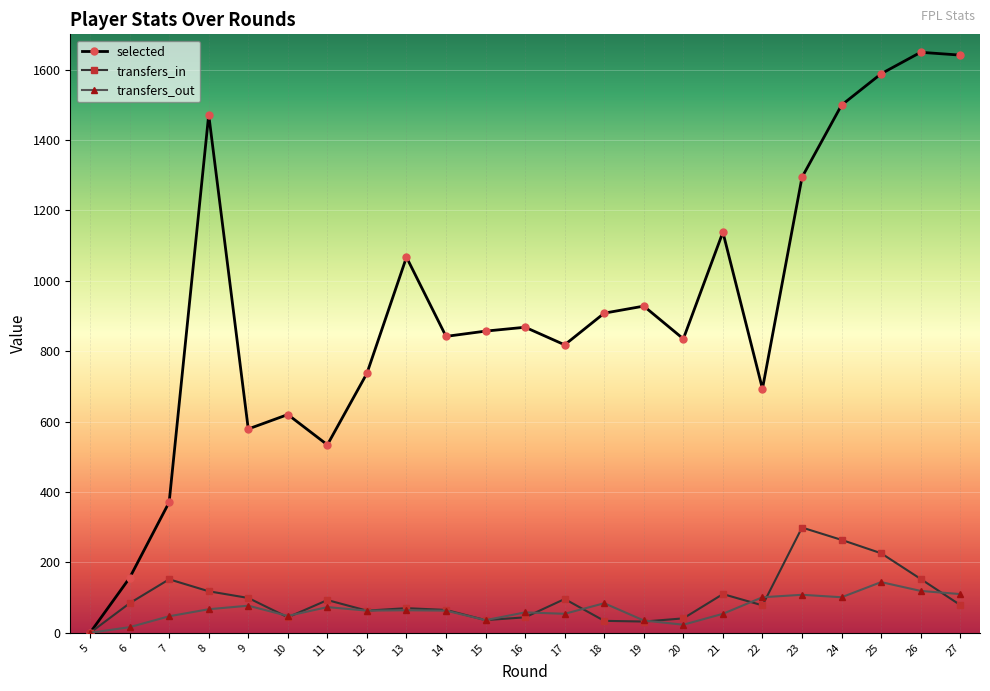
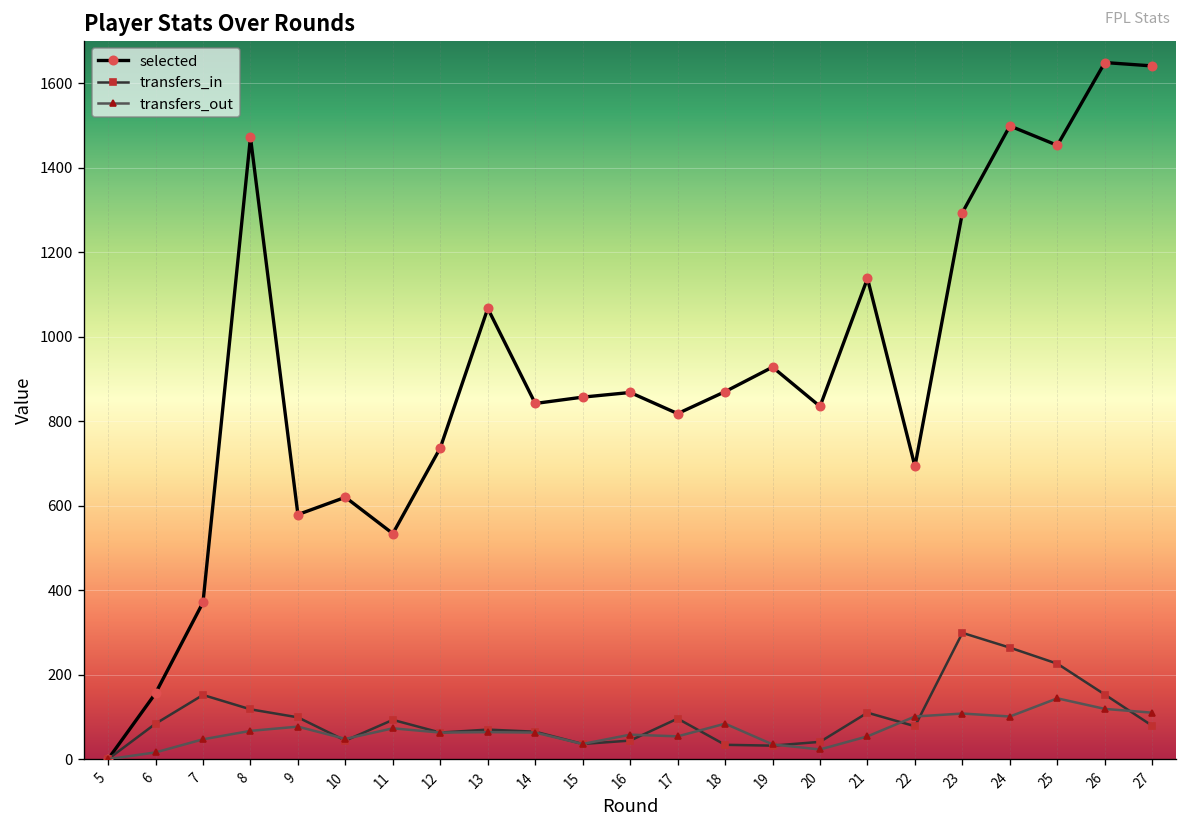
selected, 18: 910 -> 870
selected, 25: 1590 -> 1450
